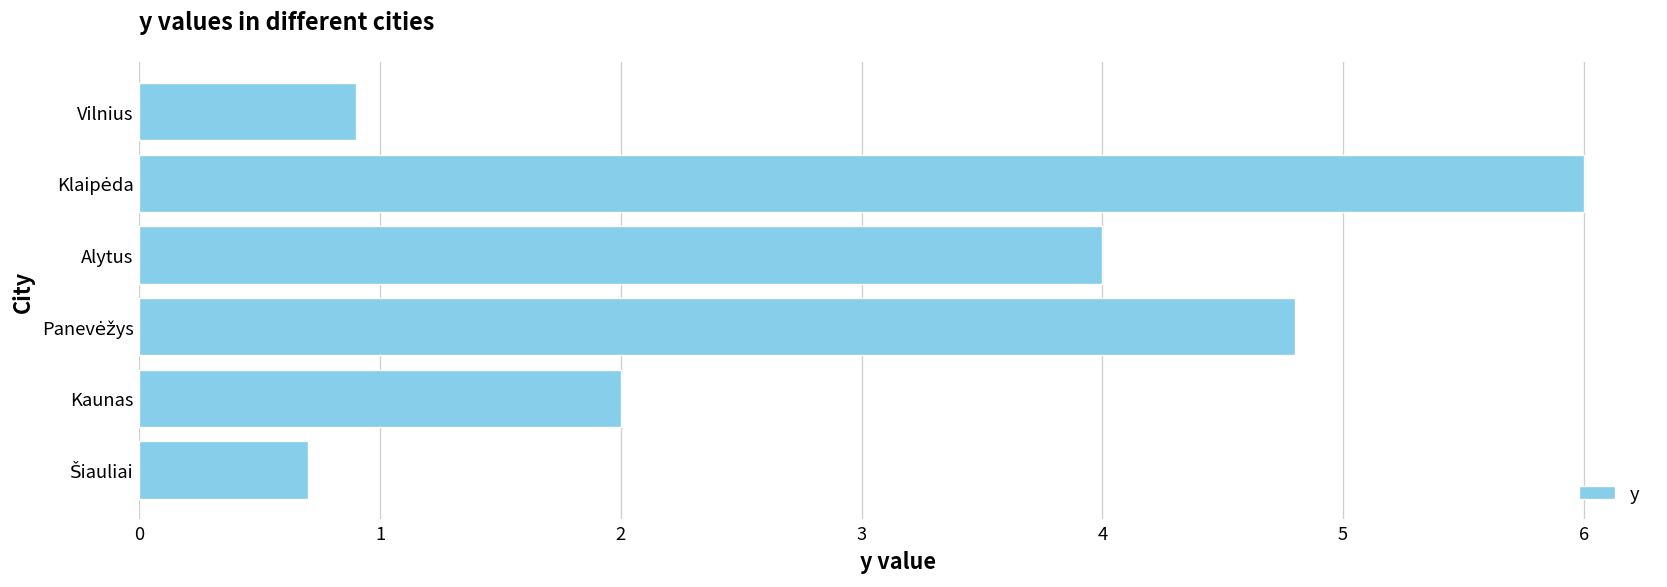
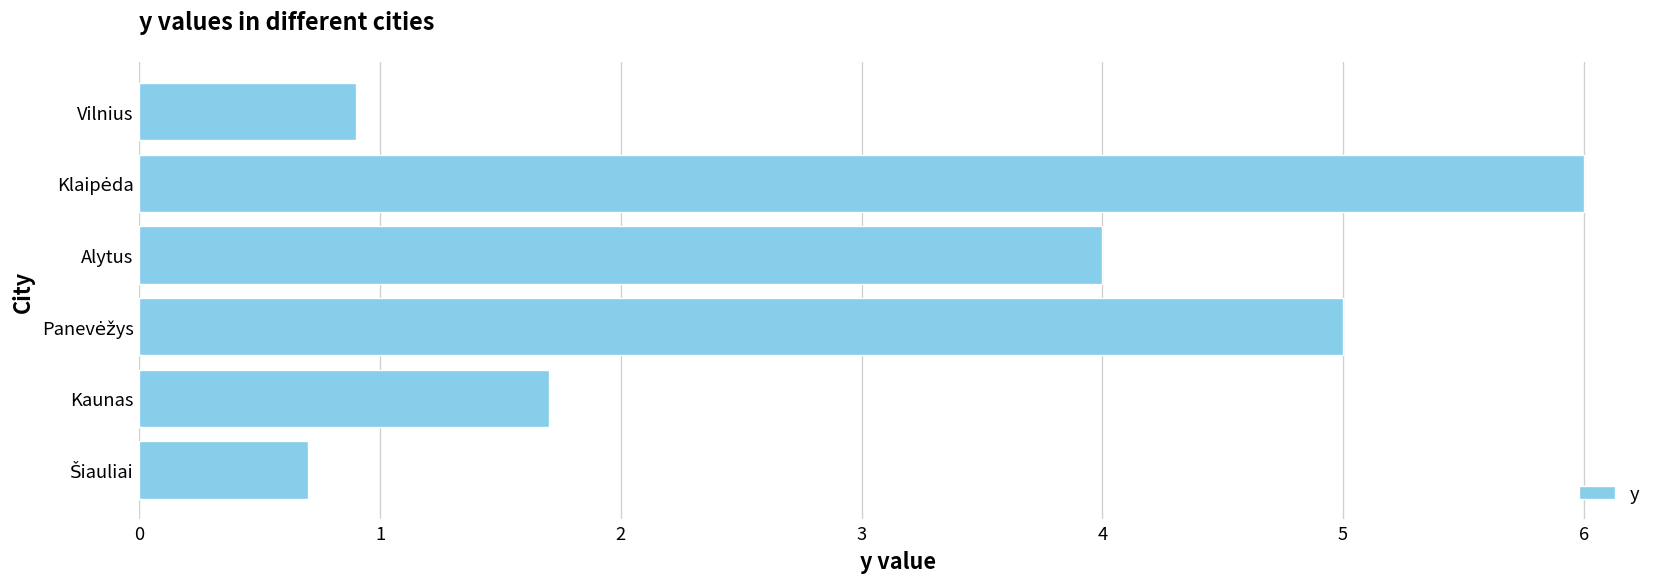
Panevėžys: 4.8 -> 5.0
Kaunas: 2.0 -> 1.7
